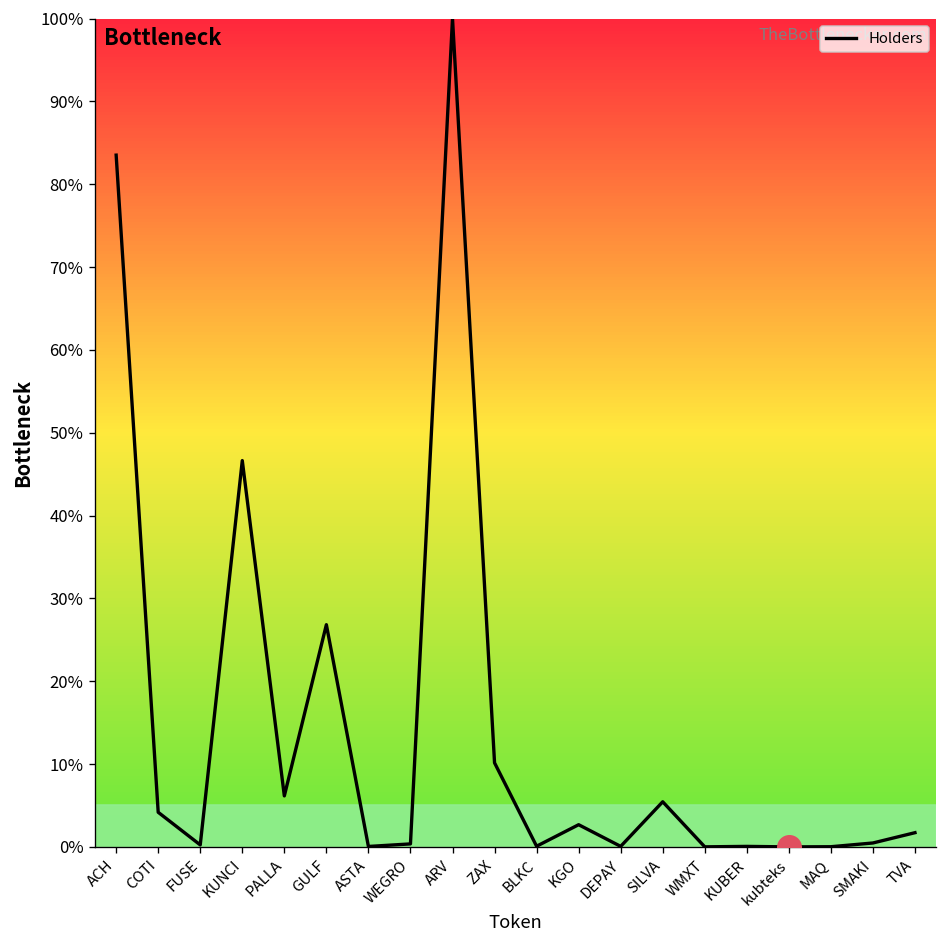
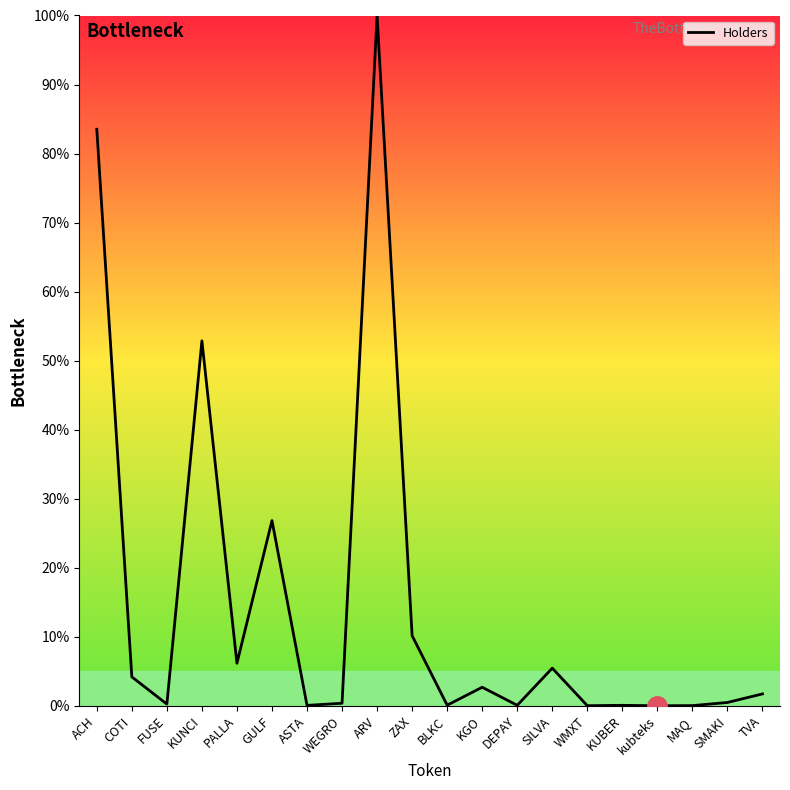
Holders, KUNCI: 47% -> 53%
